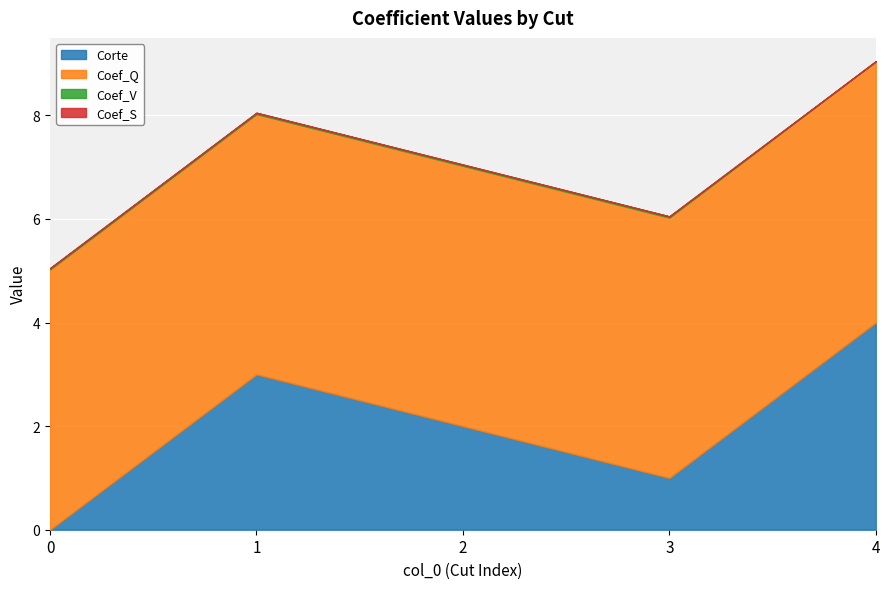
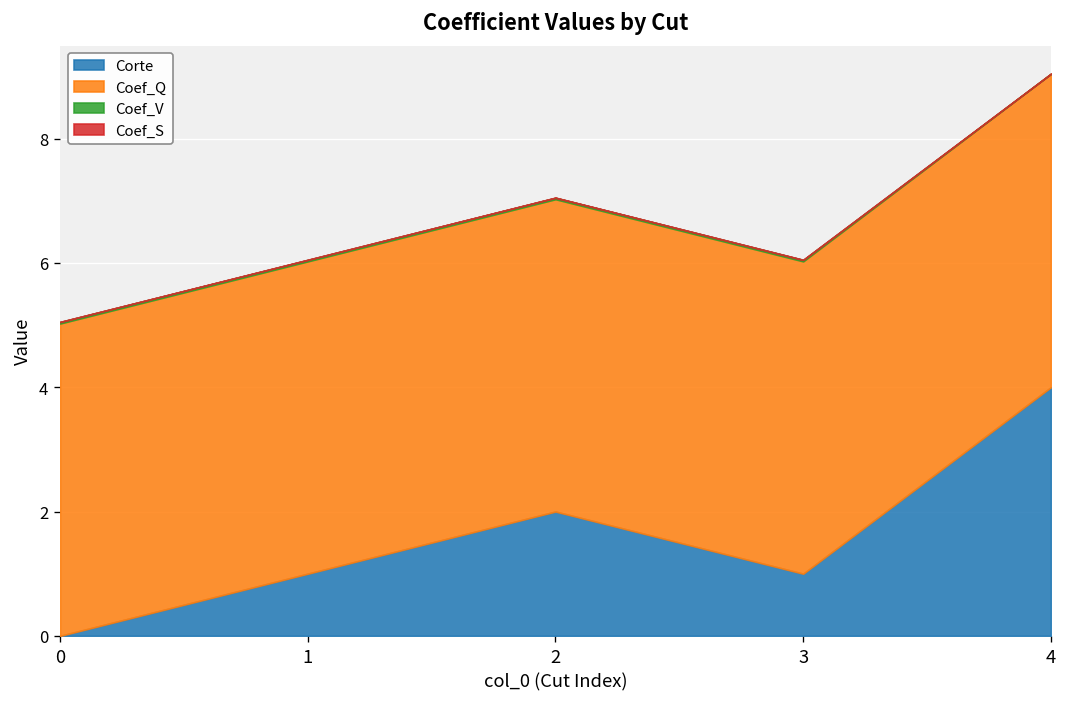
Corte, 1: 3 -> 1
